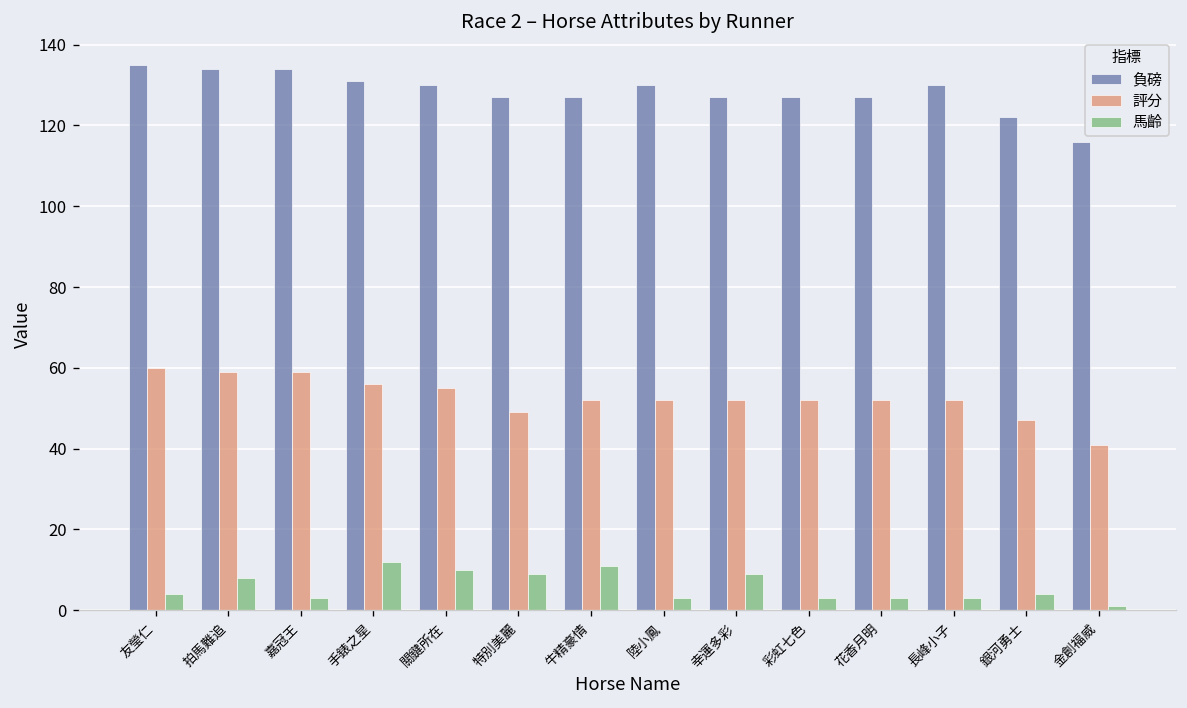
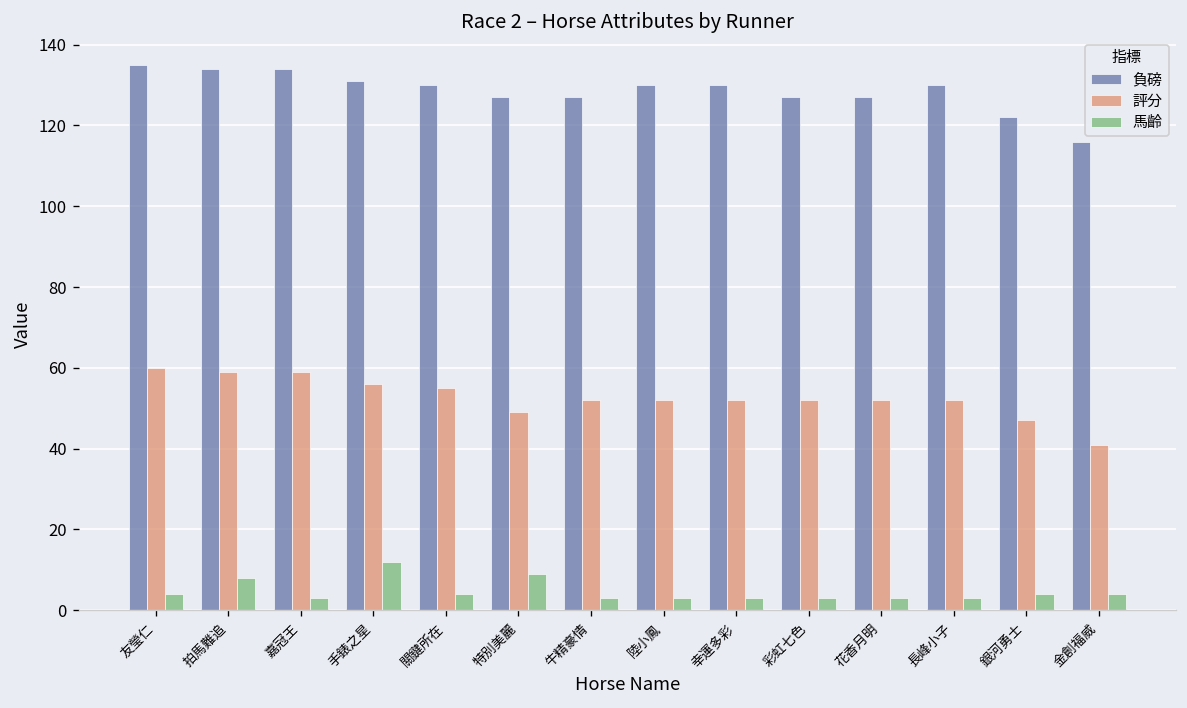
馬齡, 關鍵所在: 10 -> 4
馬齡, 牛精豪情: 11 -> 3
負磅, 幸運多彩: 127 -> 130
馬齡, 幸運多彩: 9 -> 3
馬齡, 金創福威: 1 -> 4
